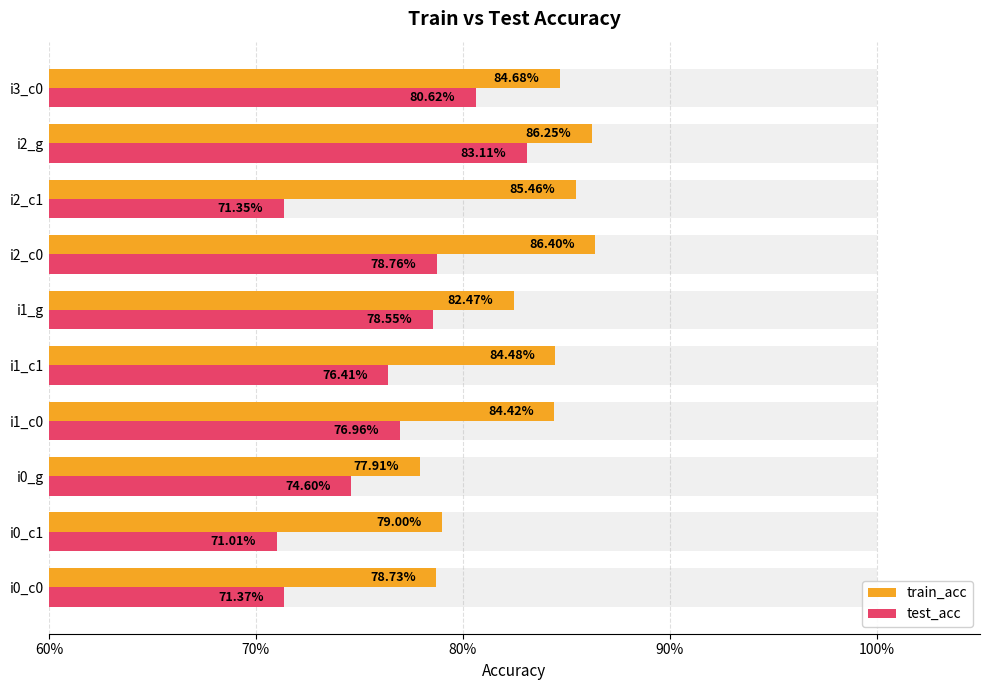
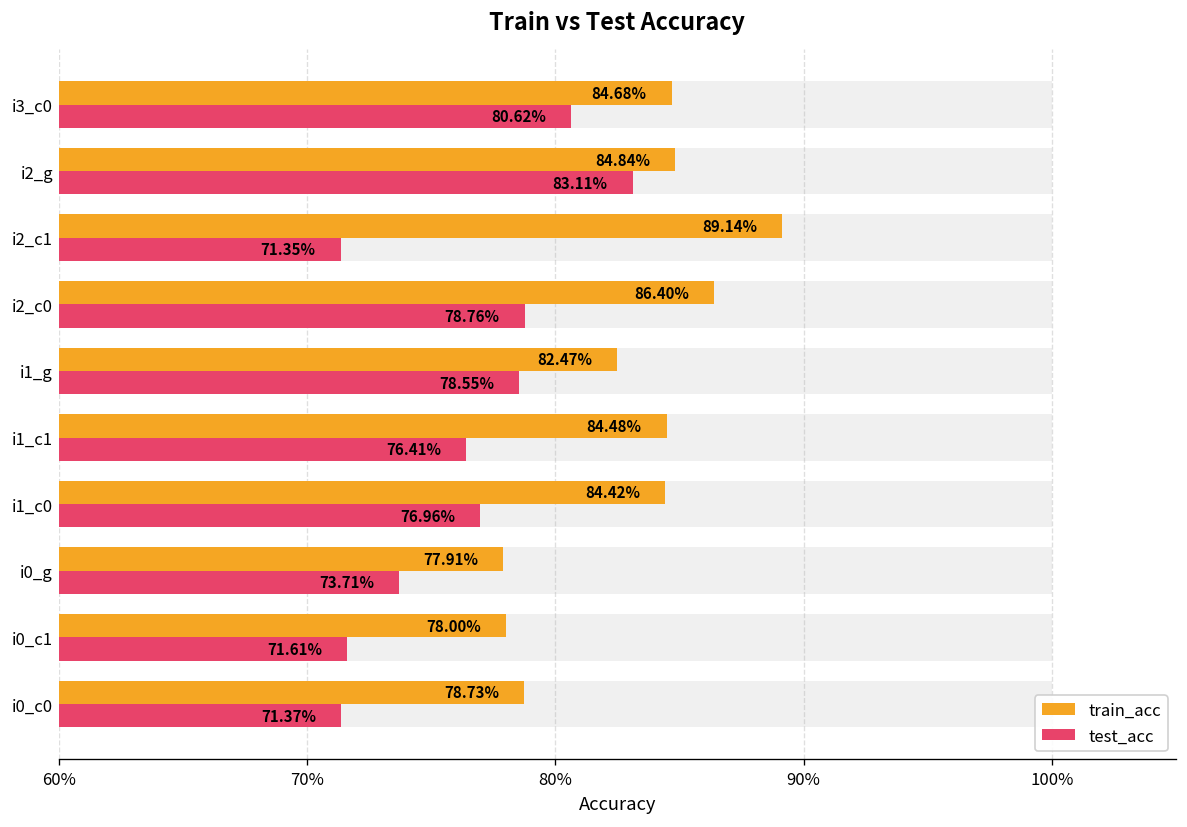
train_acc, i2_g: 86.25% -> 84.84%
train_acc, i2_c1: 85.46% -> 89.14%
test_acc, i0_g: 74.60% -> 73.71%
train_acc, i0_c1: 79.00% -> 78.00%
test_acc, i0_c1: 71.01% -> 71.61%
